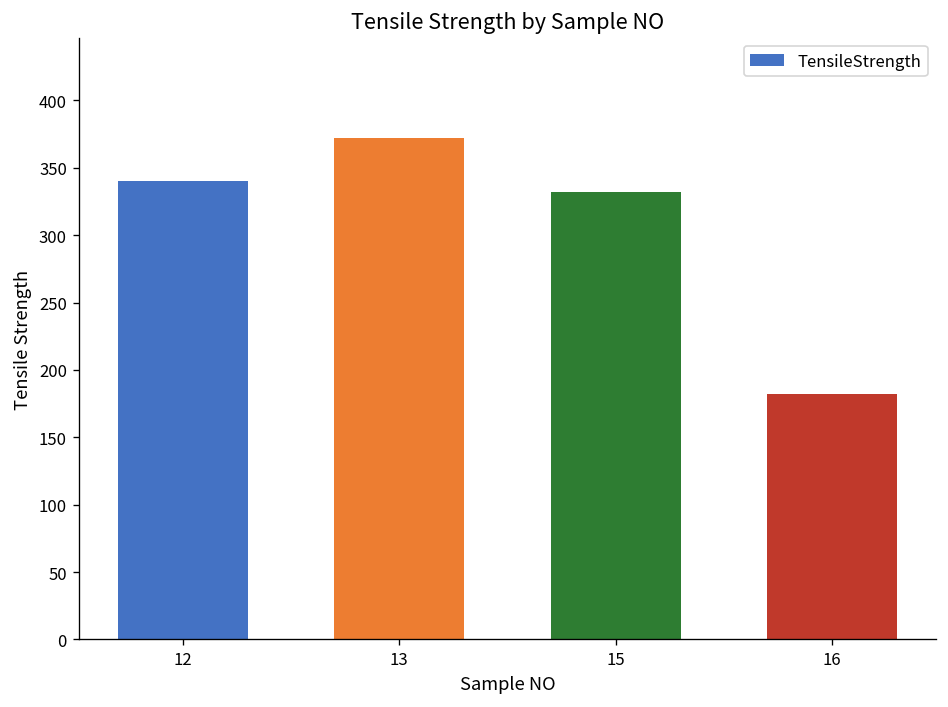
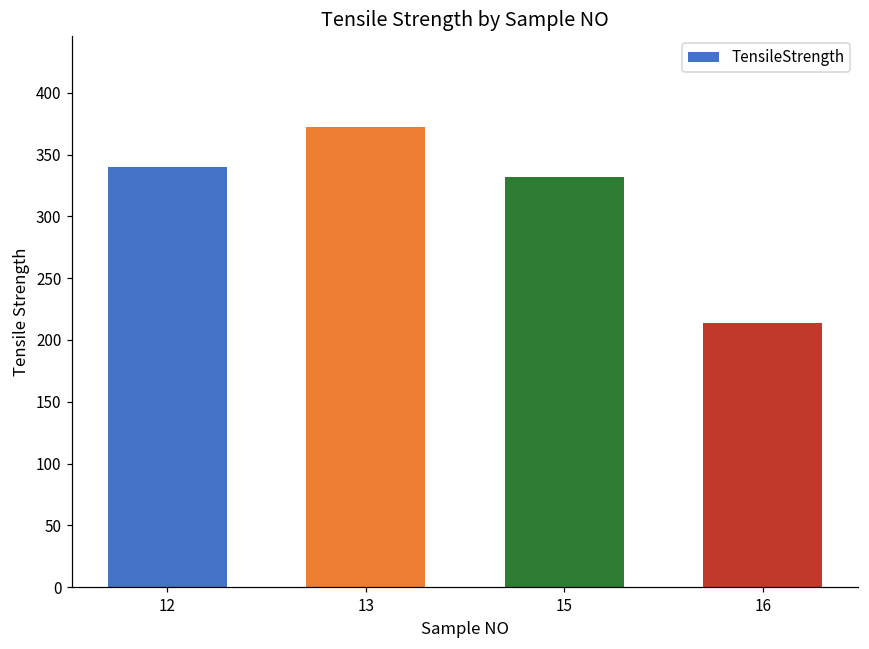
16: 182 -> 214
